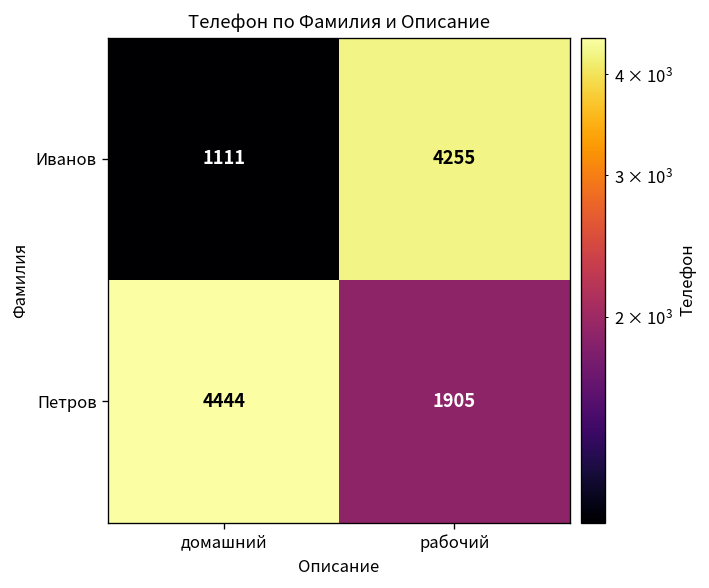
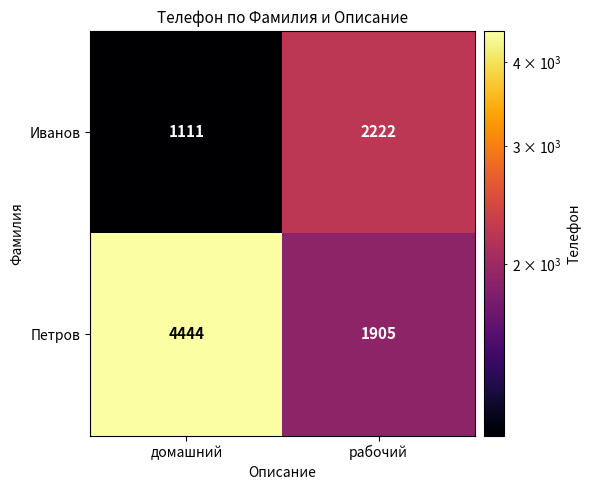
Иванов, рабочий: 4255 -> 2222
